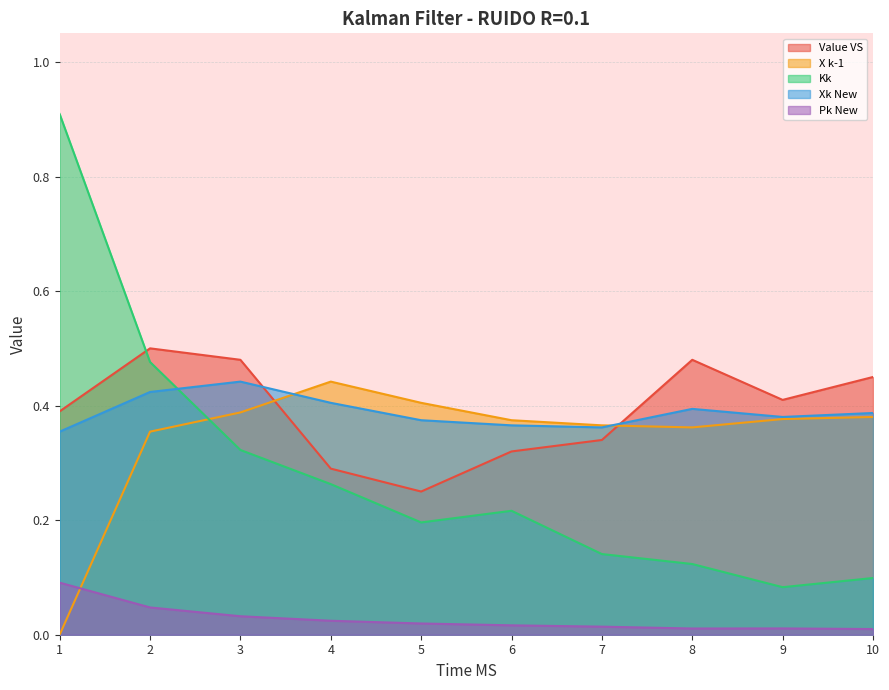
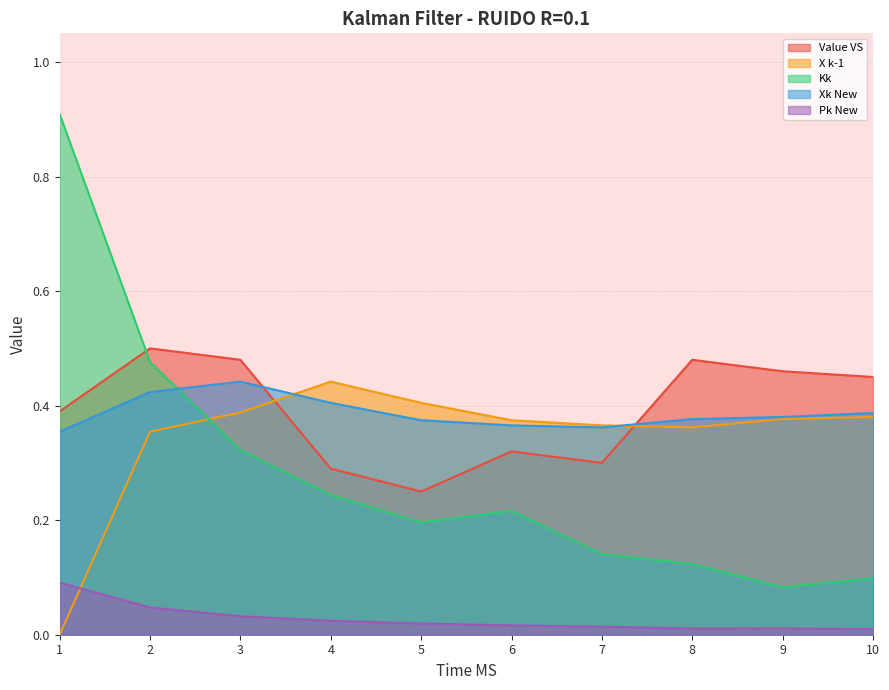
Kk, 4: 0.26 -> 0.24
Value VS, 7: 0.34 -> 0.30
Xk New, 8: 0.39 -> 0.38
Value VS, 9: 0.41 -> 0.46
